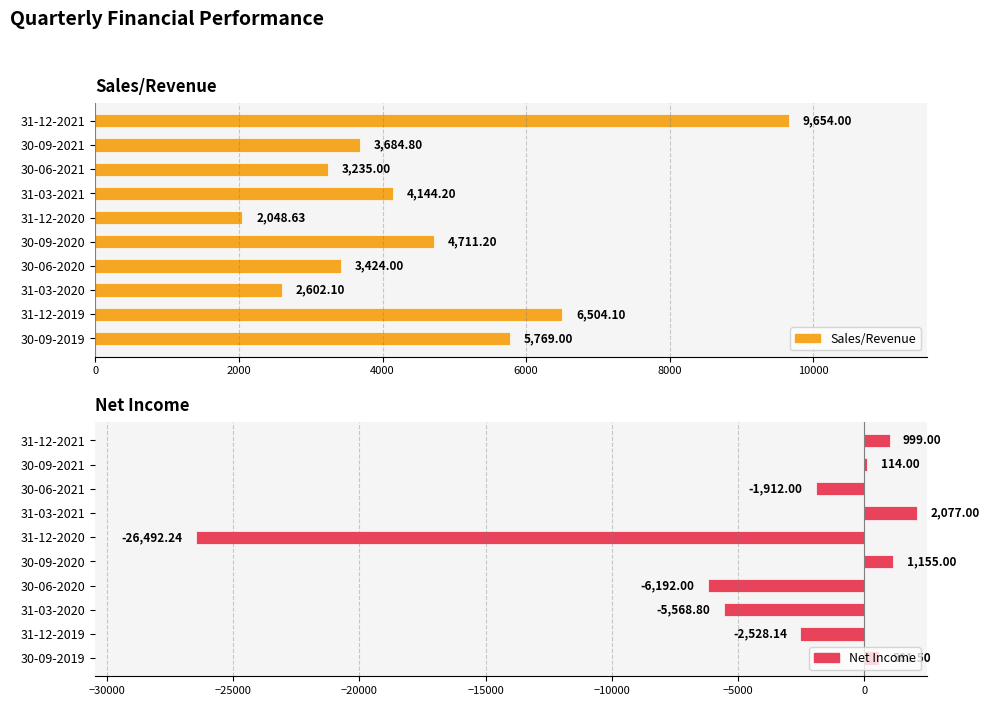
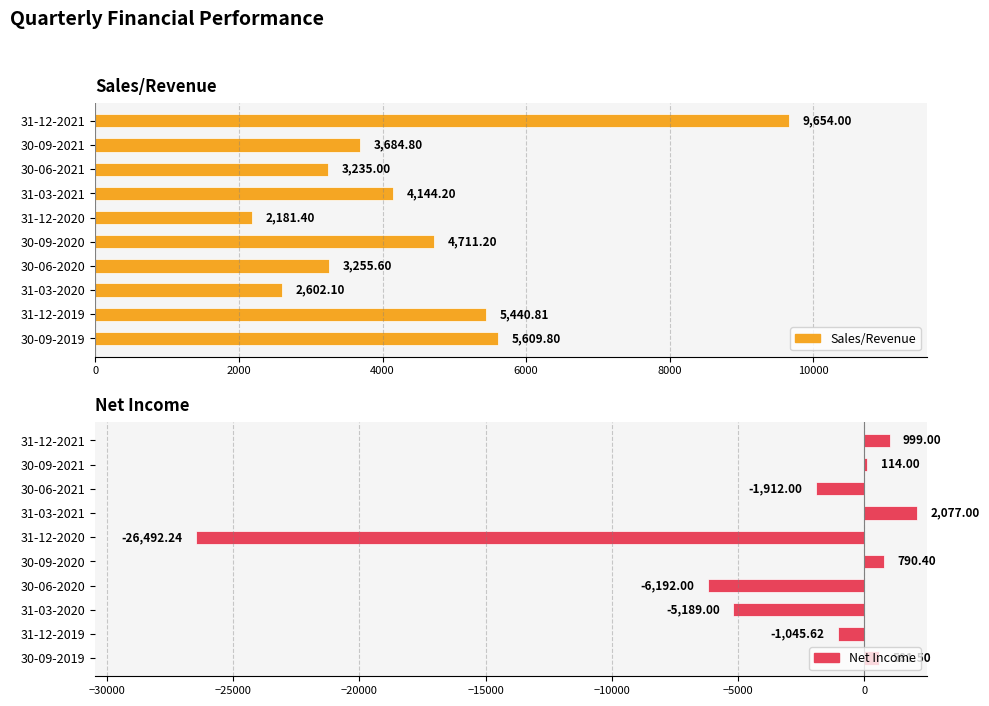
Sales/Revenue, 31-12-2020: 2,048.63 -> 2,181.40
Sales/Revenue, 30-06-2020: 3,424.00 -> 3,255.60
Sales/Revenue, 31-12-2019: 6,504.10 -> 5,440.81
Sales/Revenue, 30-09-2019: 5,769.00 -> 5,609.80
Net Income, 30-09-2020: 1,155.00 -> 790.40
Net Income, 31-03-2020: -5,568.80 -> -5,189.00
Net Income, 31-12-2019: -2,528.14 -> -1,045.62
